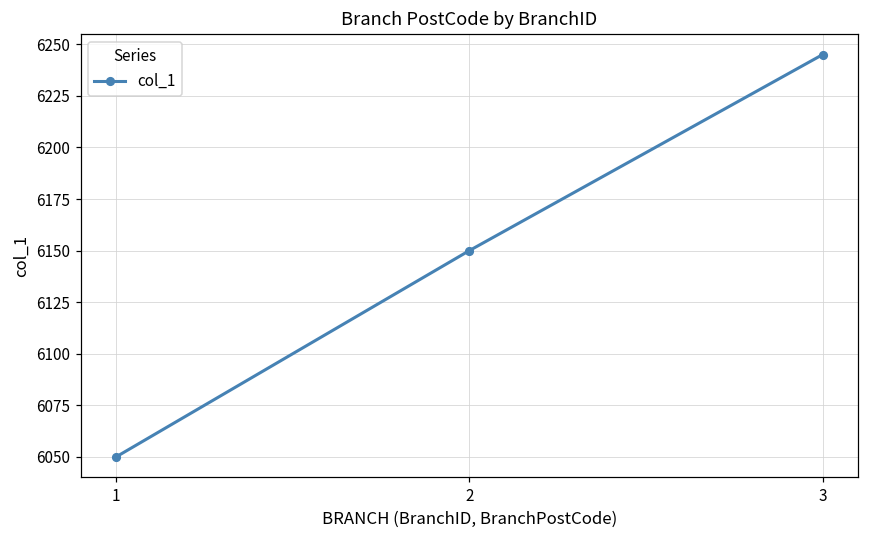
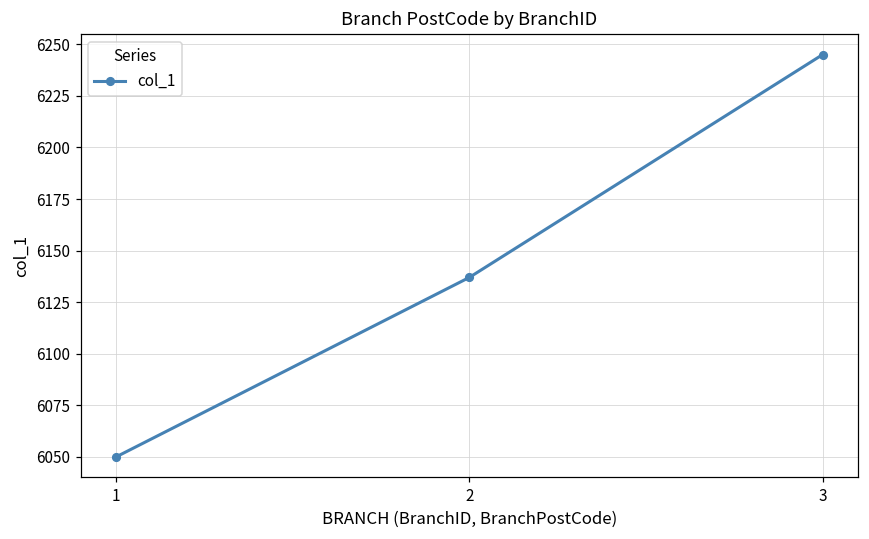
2: 6150 -> 6137
